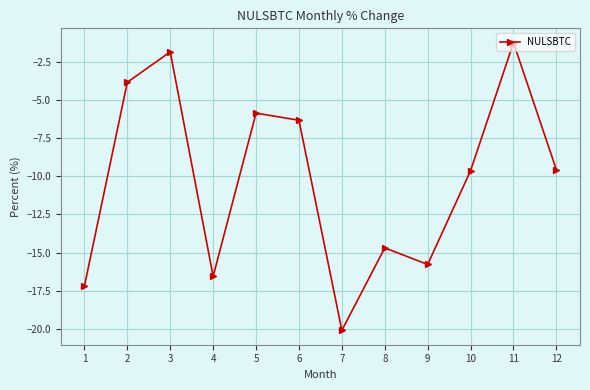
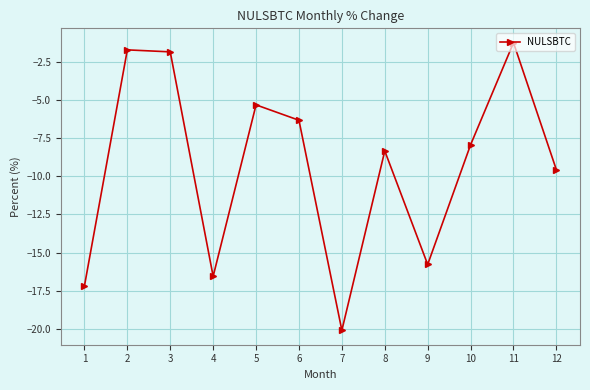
2: -3.8 -> -1.7
5: -5.9 -> -5.3
8: -14.7 -> -8.3
10: -9.6 -> -7.9
